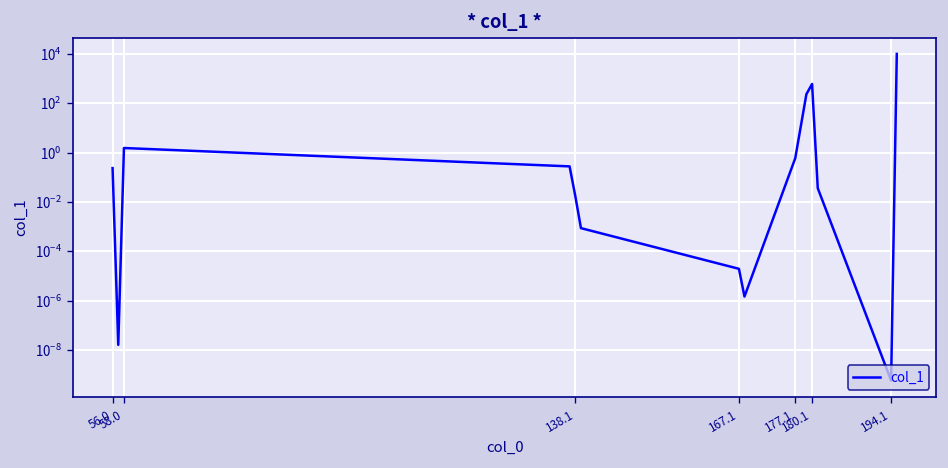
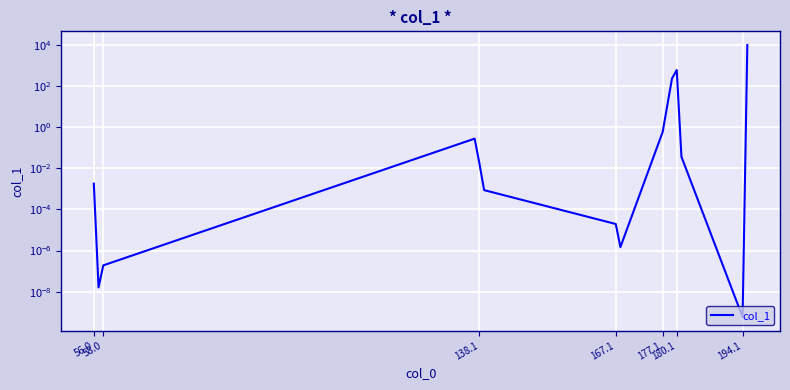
56.0: 0.2 -> 0.002
58.0: 2 -> 0.0000002
